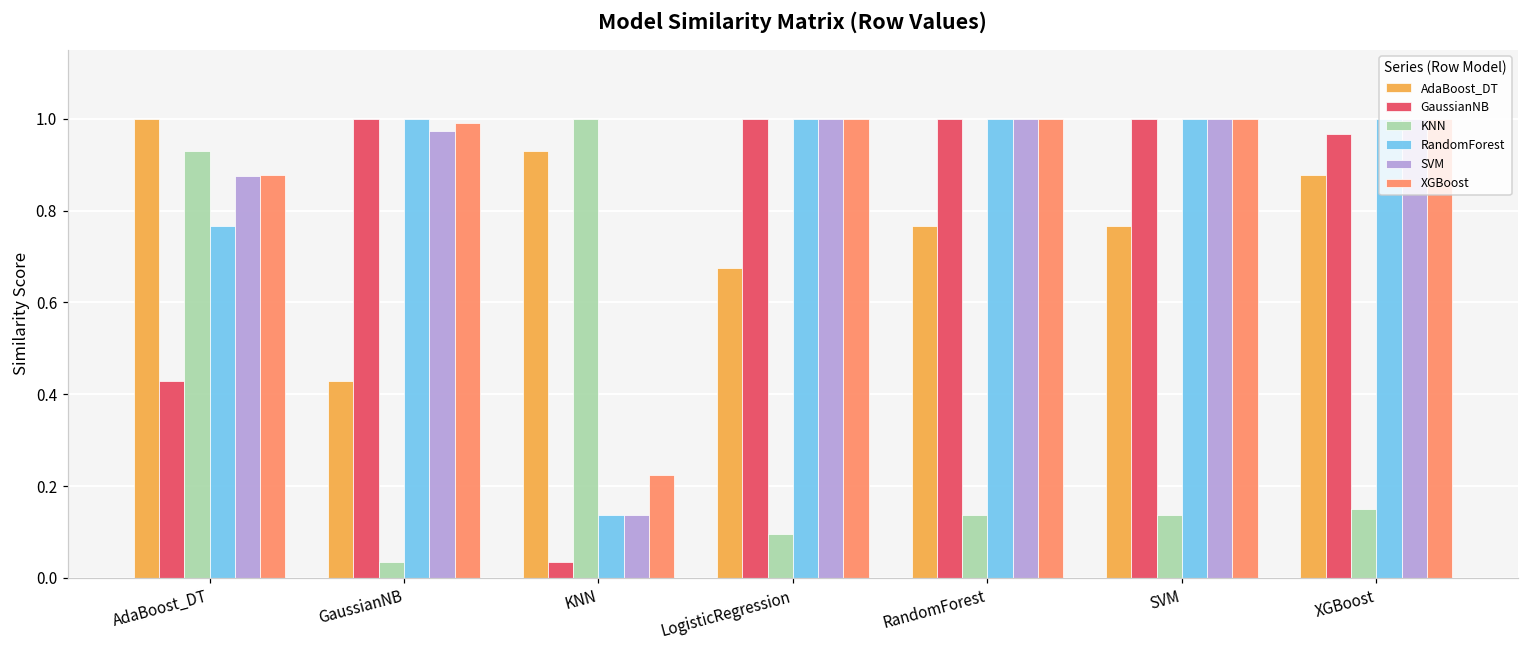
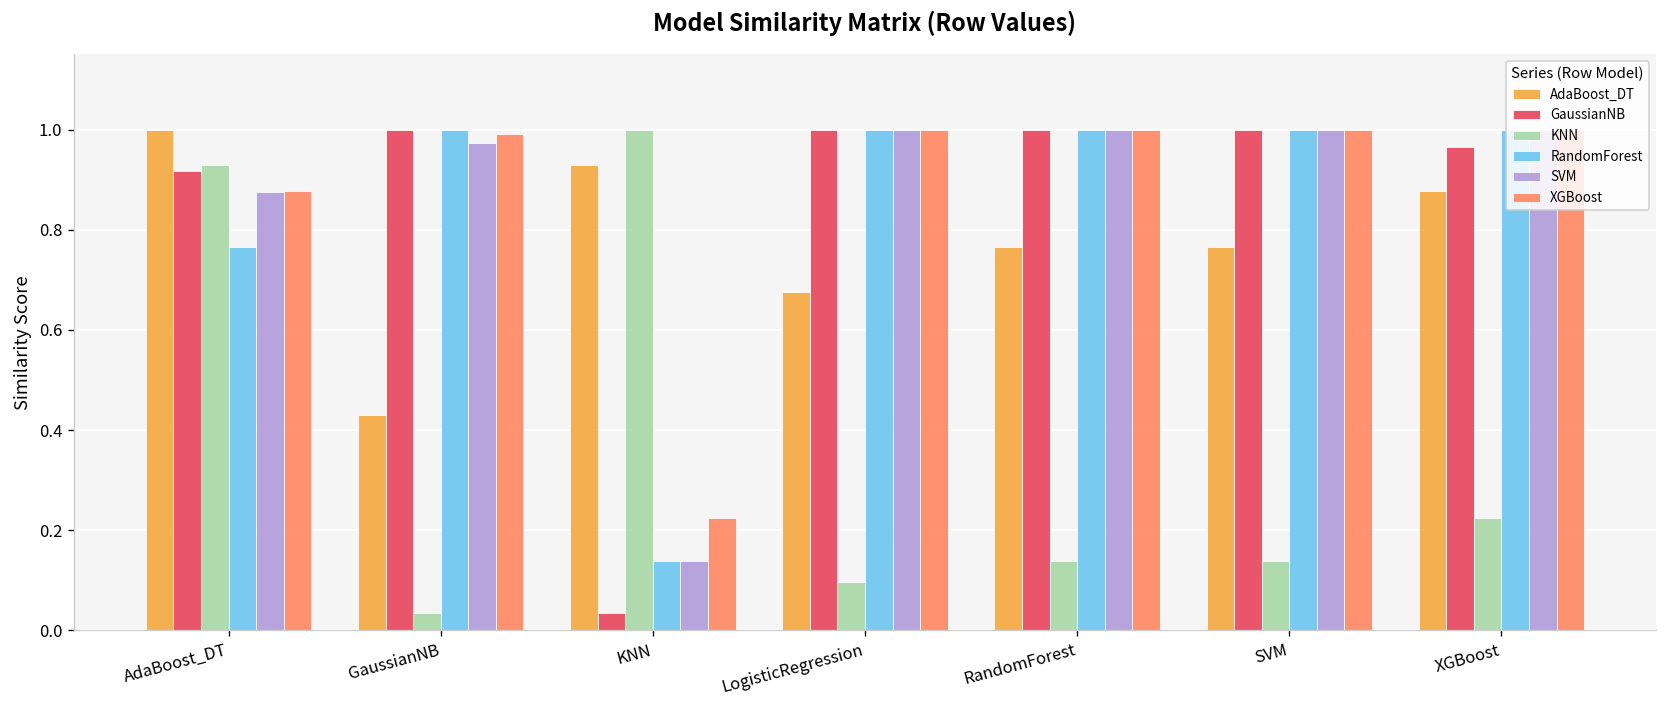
GaussianNB, AdaBoost_DT: 0.43 -> 0.92
KNN, XGBoost: 0.15 -> 0.22
